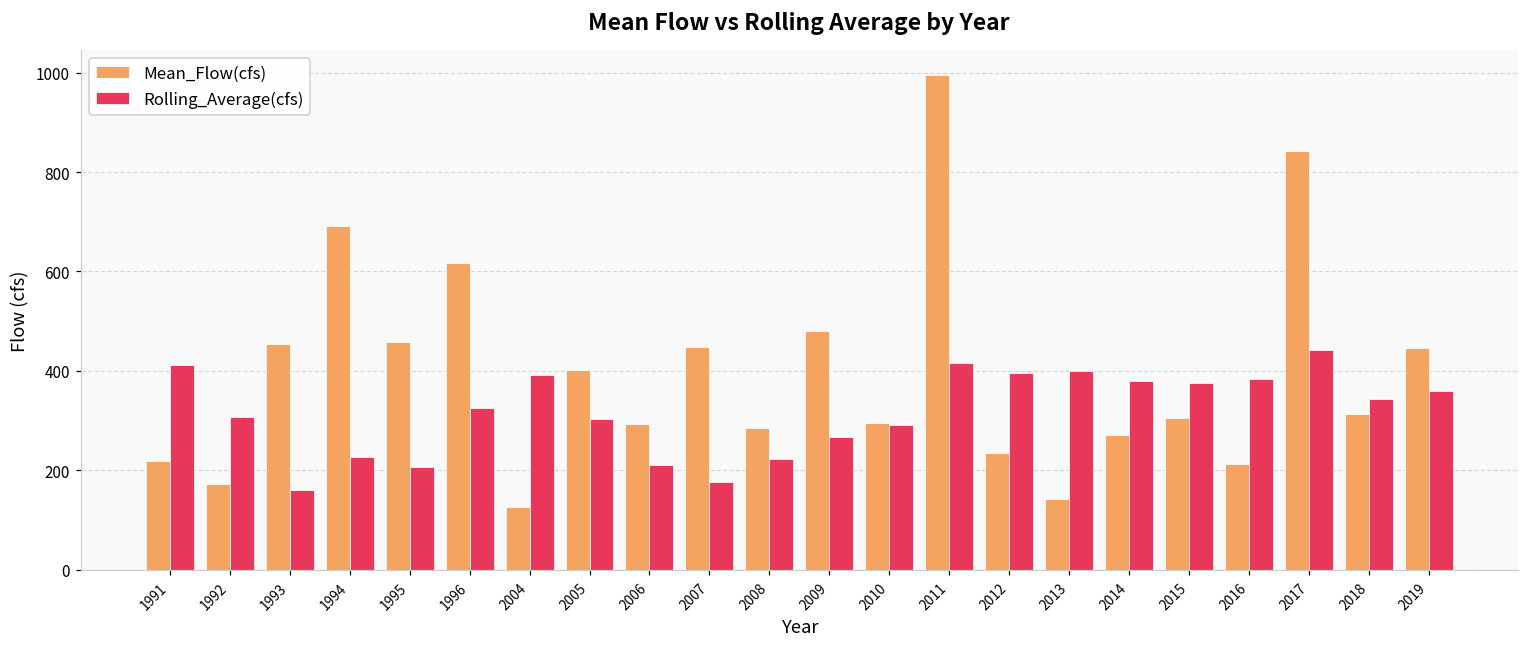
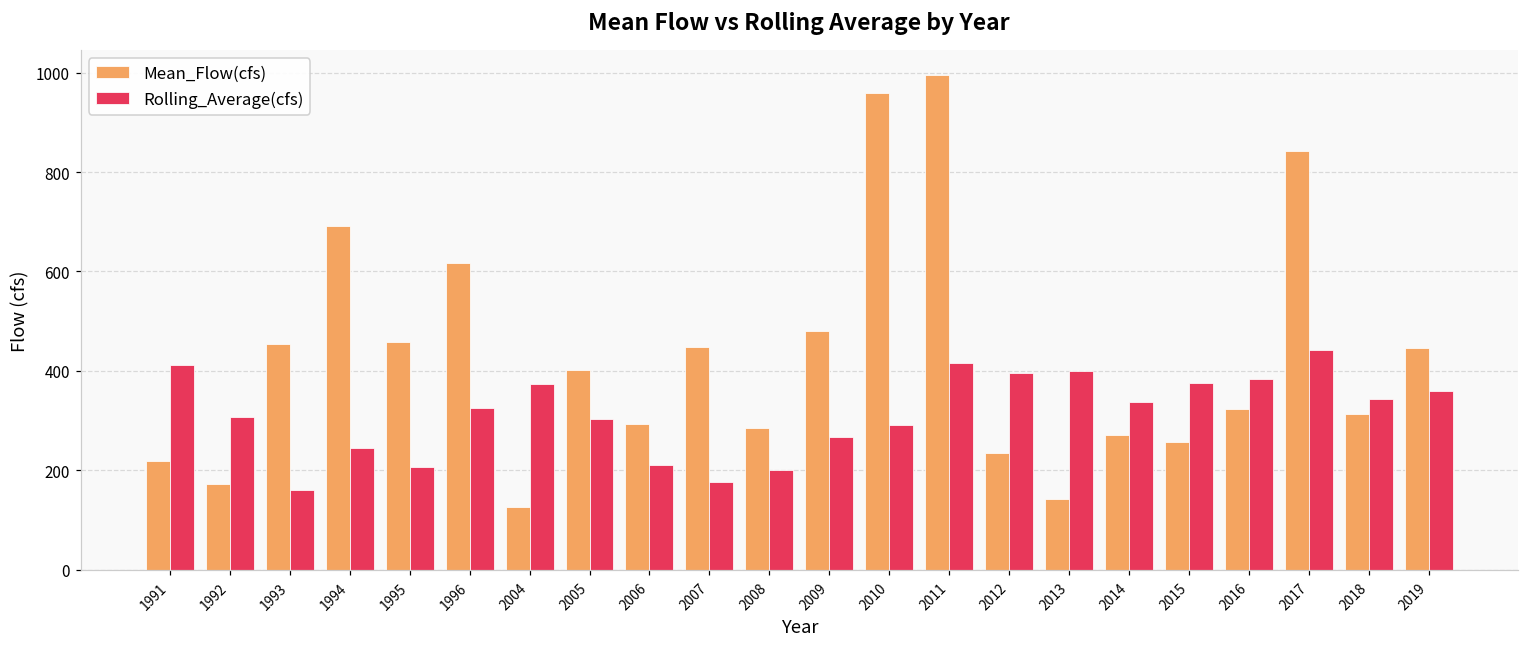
Rolling_Average(cfs), 1994: 230 -> 250
Rolling_Average(cfs), 2004: 390 -> 370
Rolling_Average(cfs), 2008: 220 -> 200
Mean_Flow(cfs), 2010: 290 -> 960
Rolling_Average(cfs), 2014: 380 -> 340
Mean_Flow(cfs), 2015: 300 -> 260
Mean_Flow(cfs), 2016: 210 -> 320
